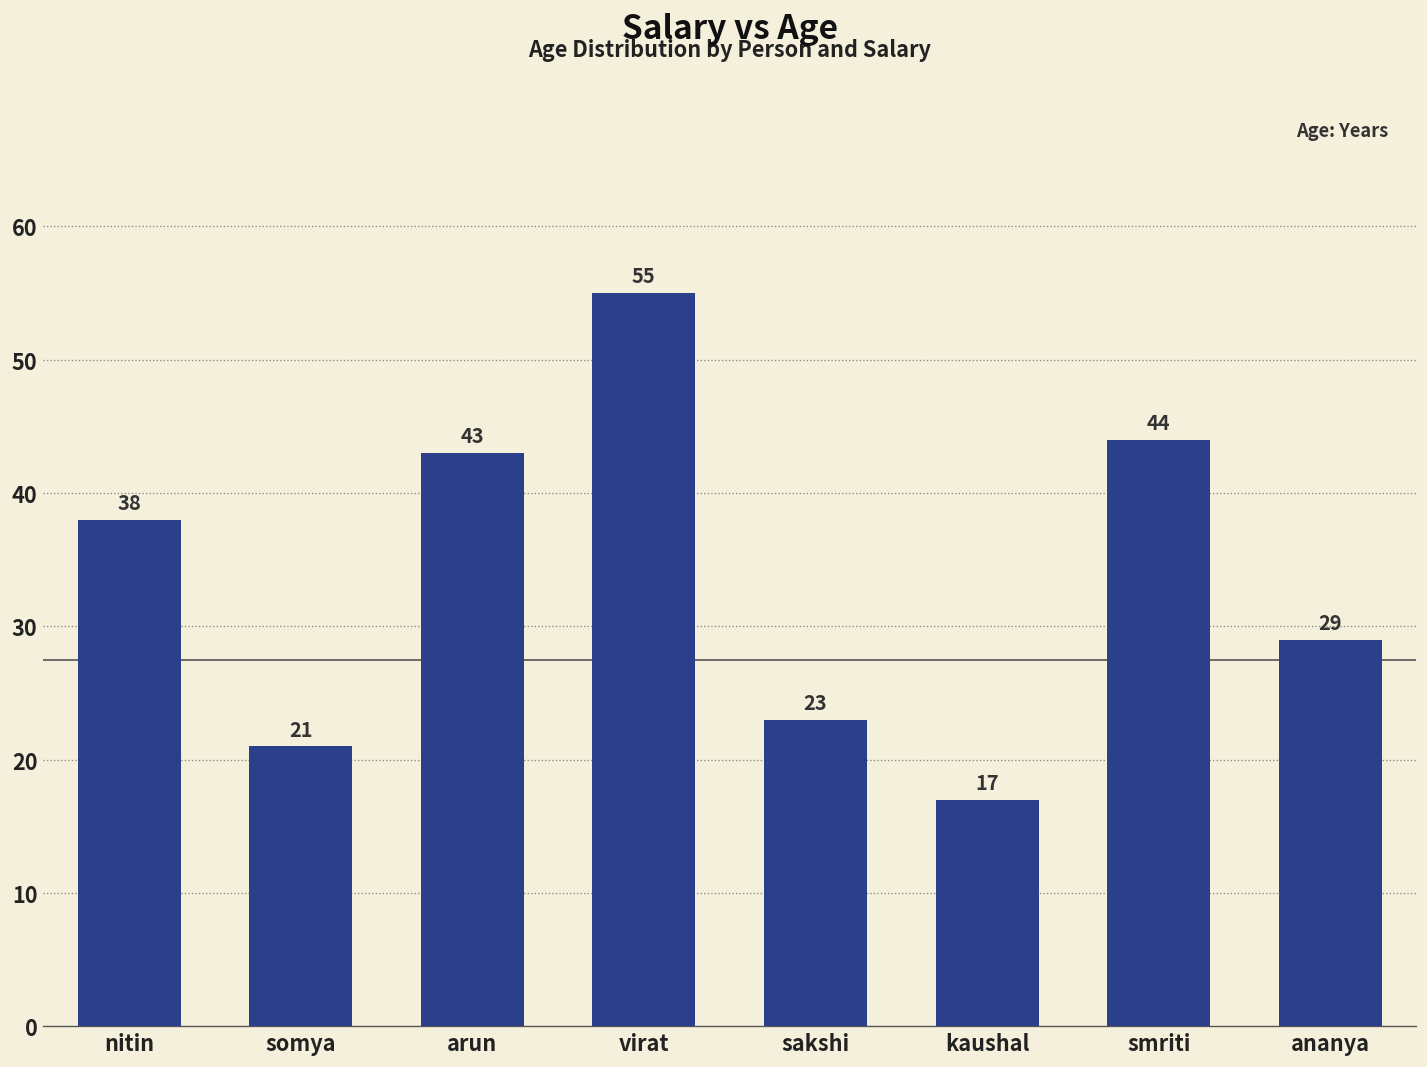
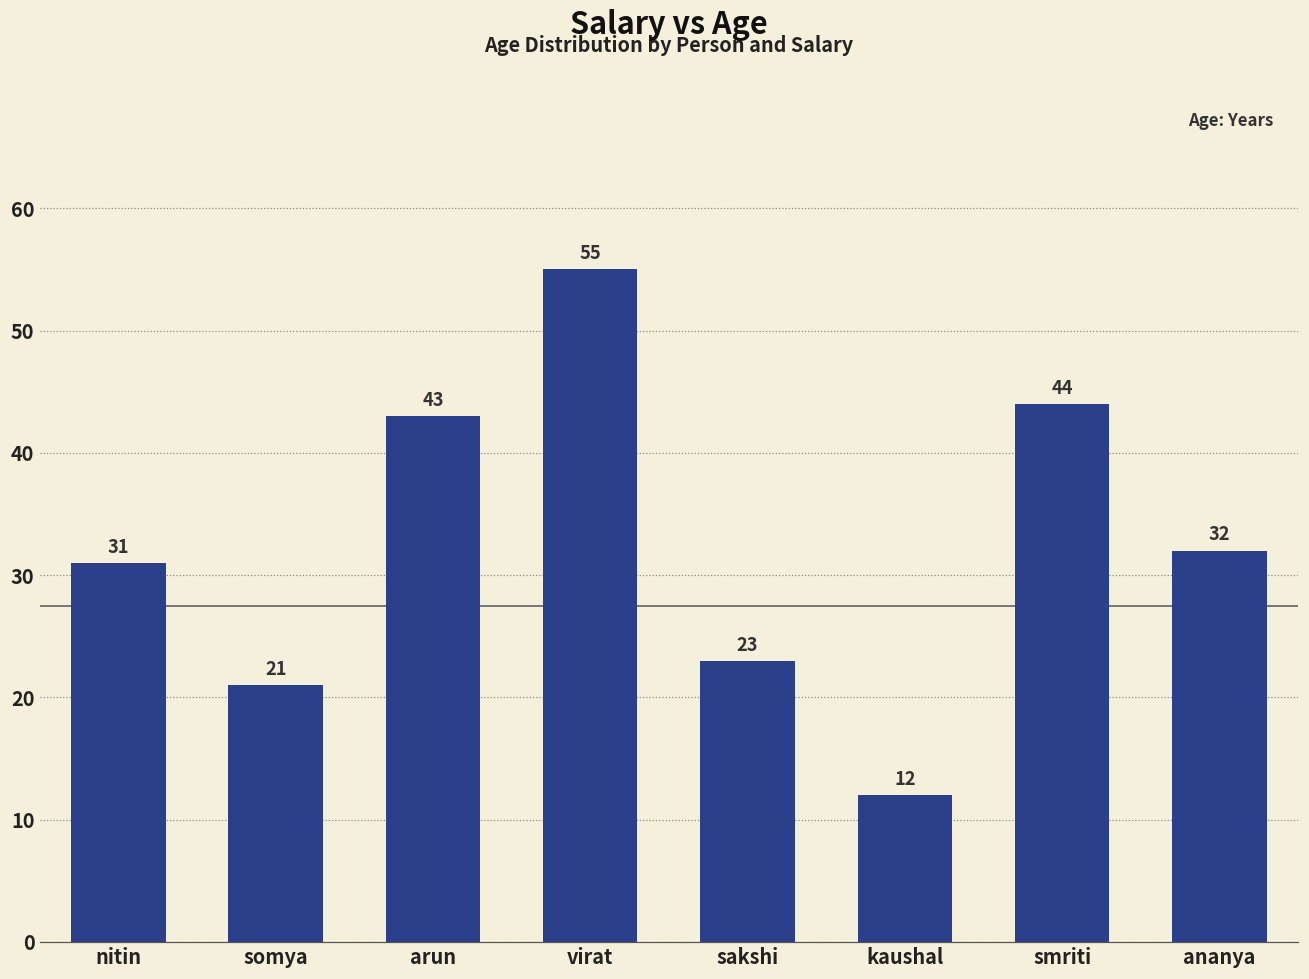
nitin: 38 -> 31
kaushal: 17 -> 12
ananya: 29 -> 32
